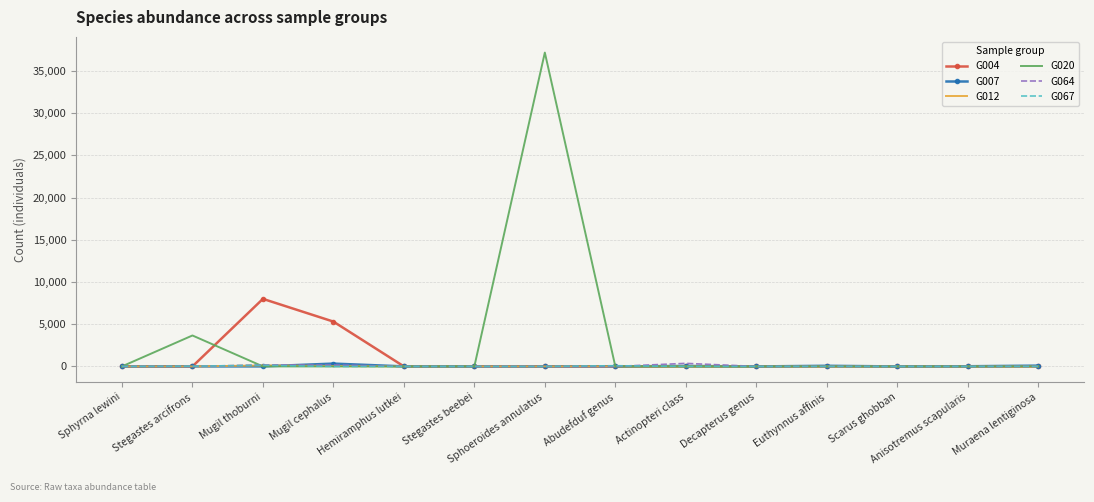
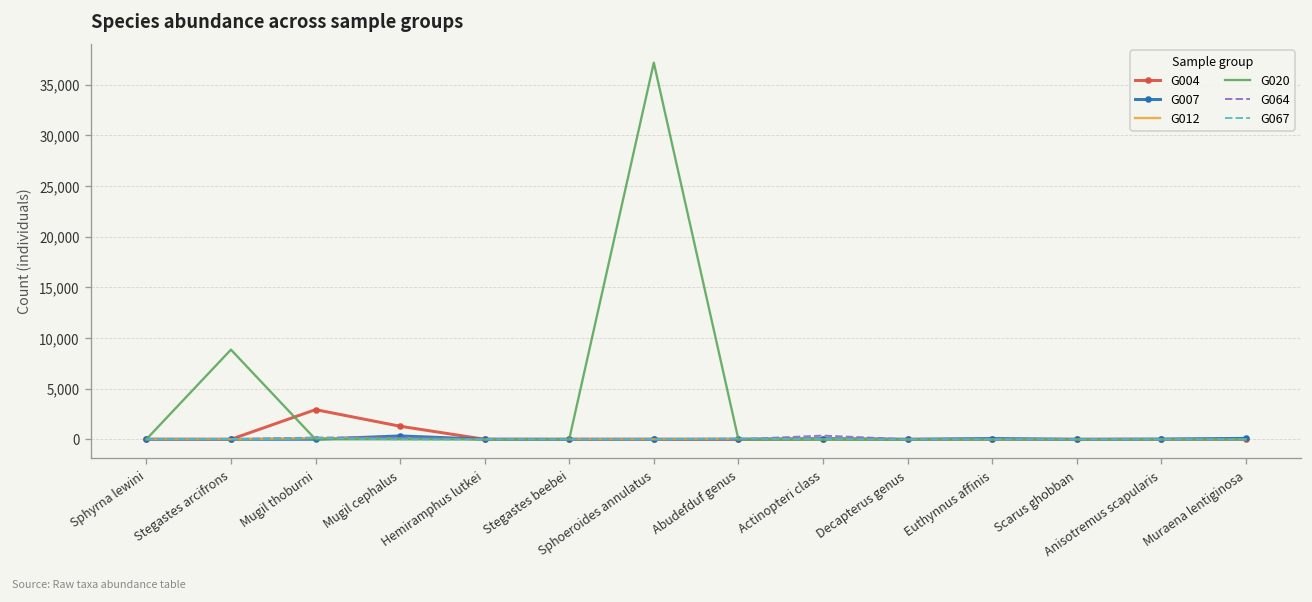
G020, Stegastes arcifrons: 4,000 -> 9,000
G004, Mugil thoburni: 8,000 -> 3,000
G004, Mugil cephalus: 5,000 -> 1,000
